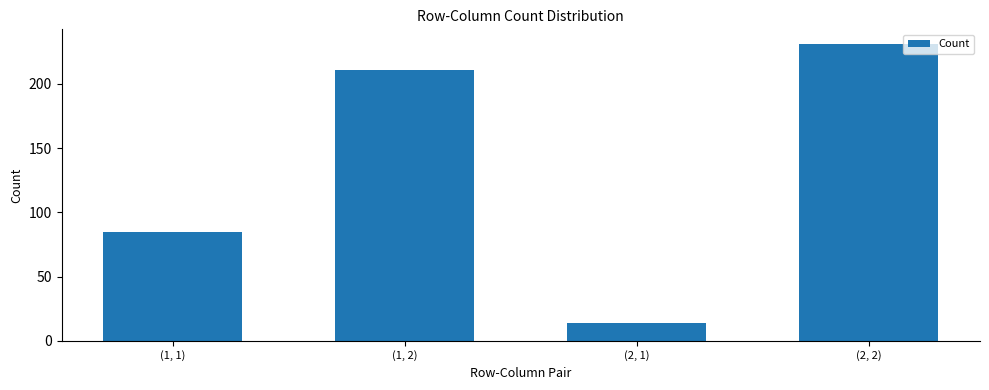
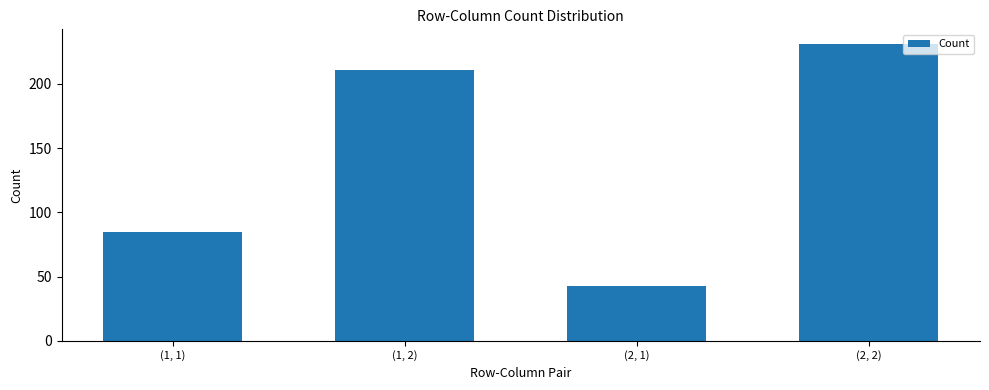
(2, 1): 14 -> 43
